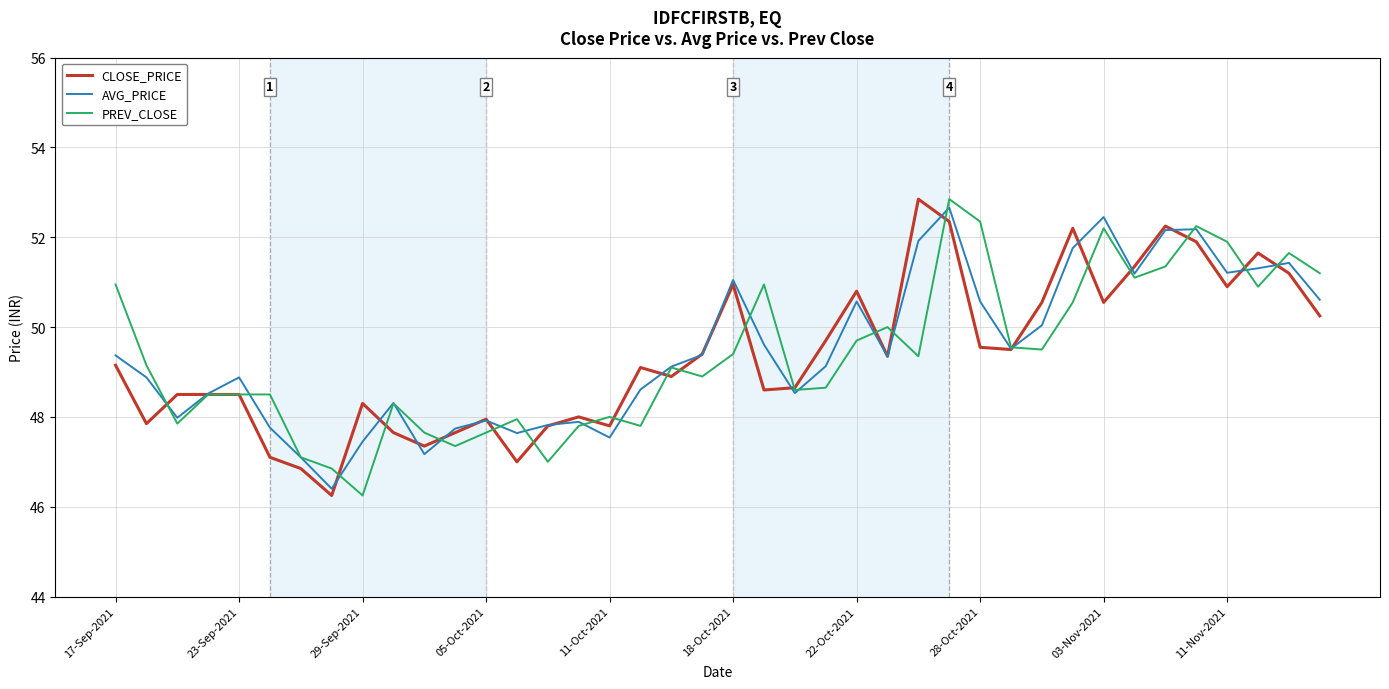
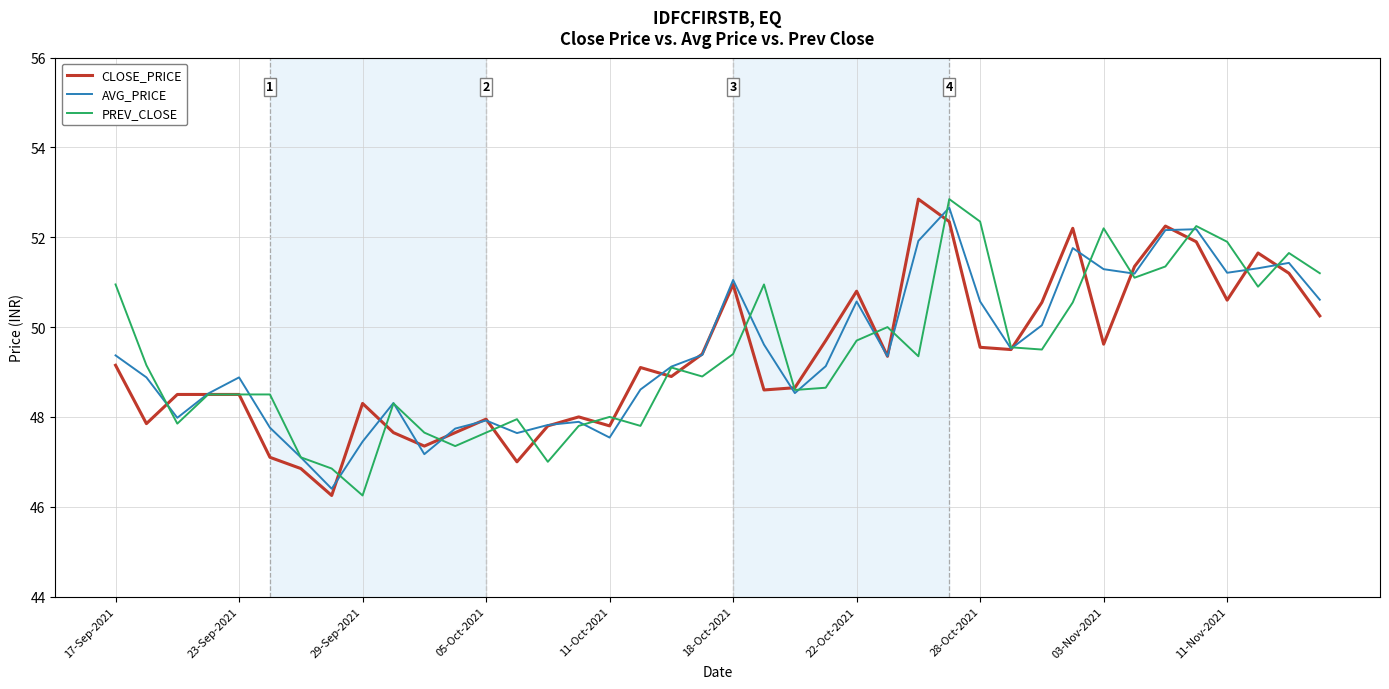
CLOSE_PRICE, 03-Nov-2021: 50.6 -> 49.6
AVG_PRICE, 03-Nov-2021: 52.5 -> 51.3
CLOSE_PRICE, 11-Nov-2021: 50.9 -> 50.6
